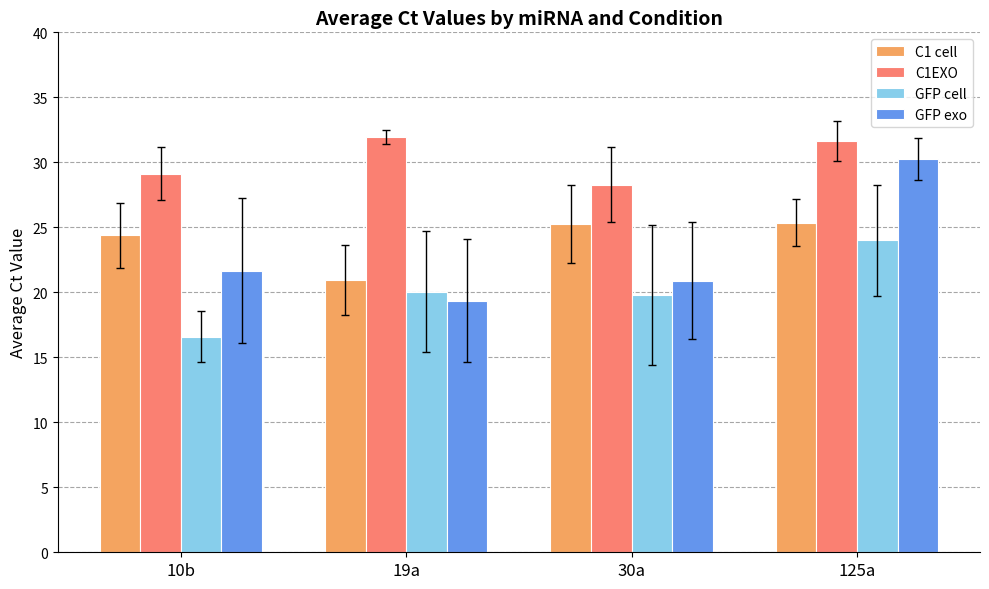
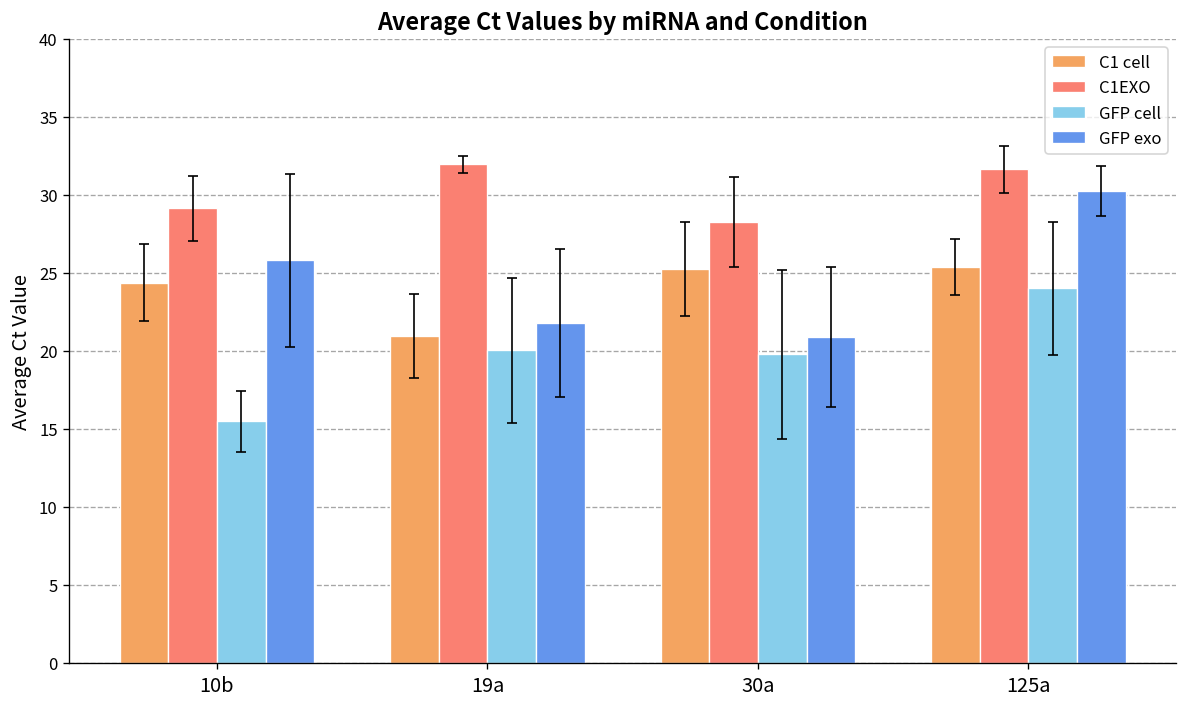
GFP cell, 10b: 16.6 -> 15.5
GFP exo, 10b: 21.7 -> 25.8
GFP exo, 19a: 19.4 -> 21.8
